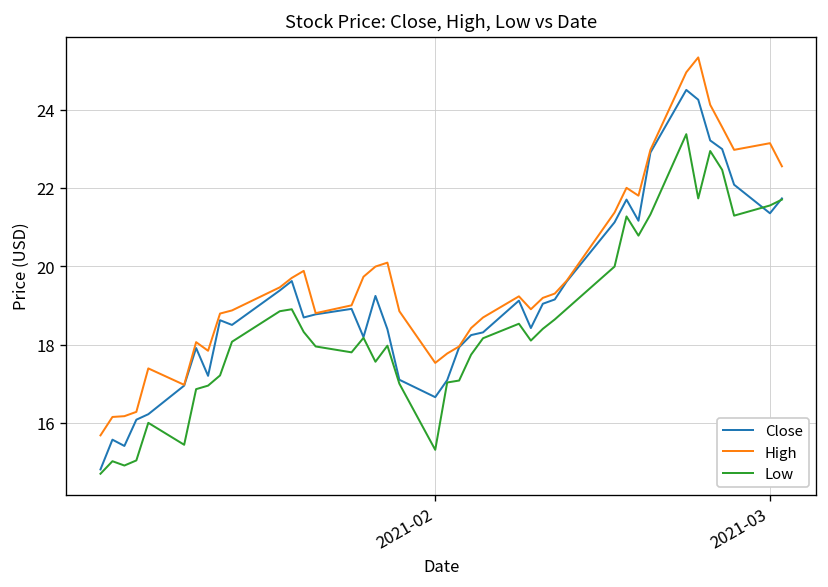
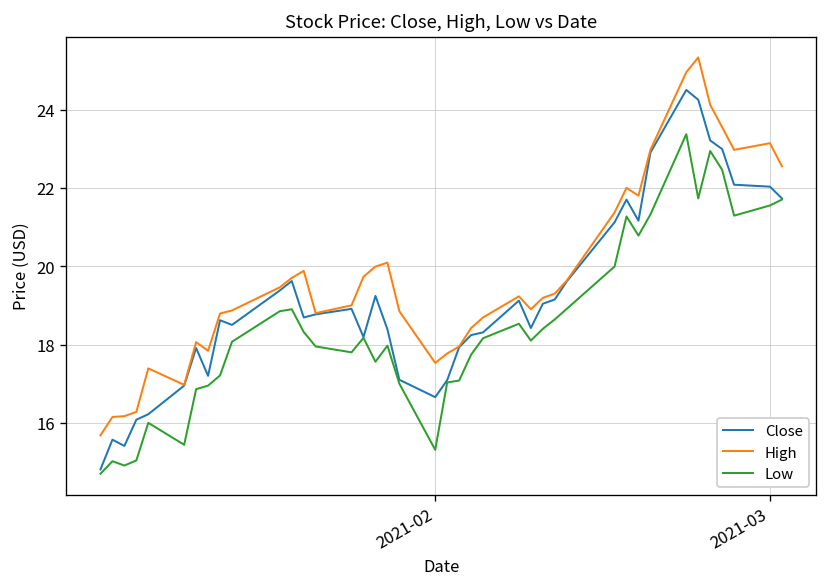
Close, 2021-03: 21.4 -> 22.0
